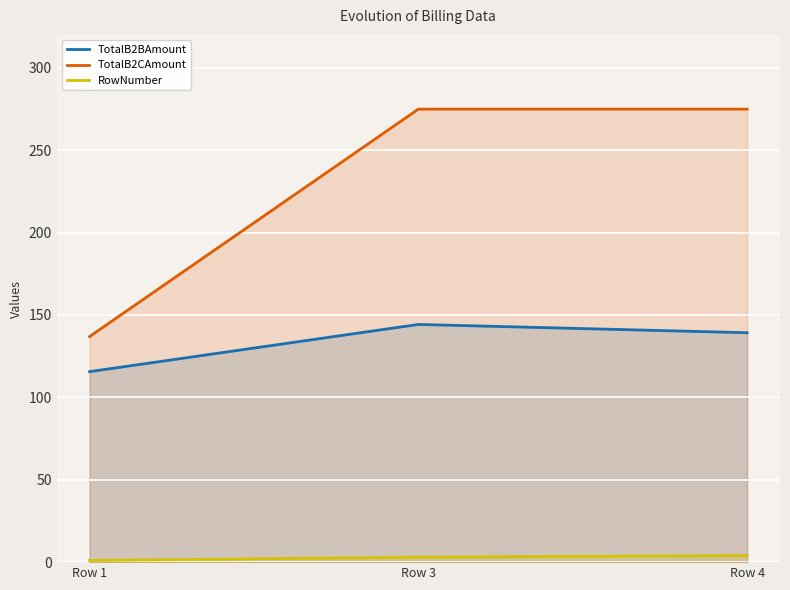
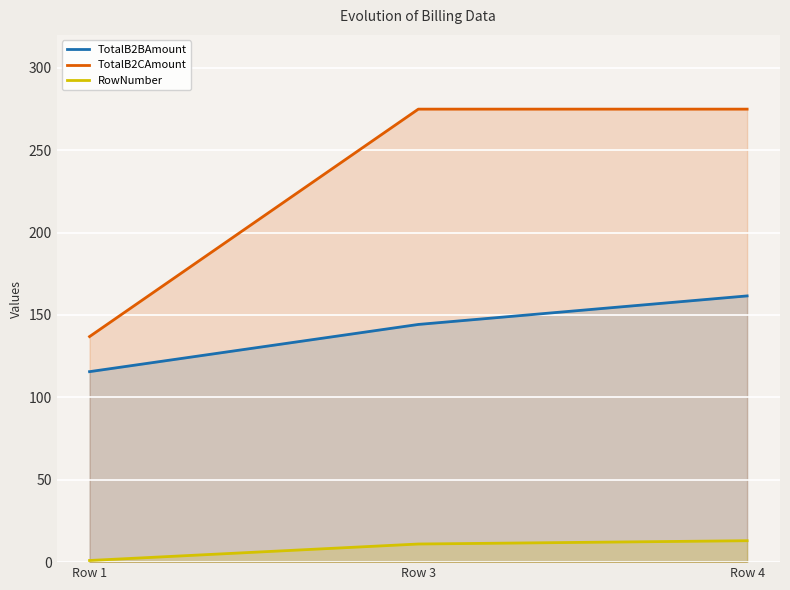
RowNumber, Row 3: 3 -> 11
TotalB2BAmount, Row 4: 139 -> 162
RowNumber, Row 4: 4 -> 13
